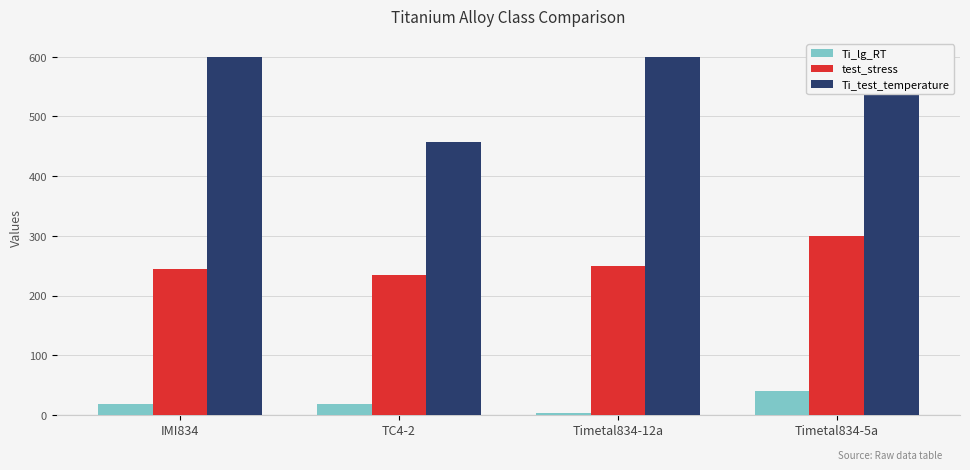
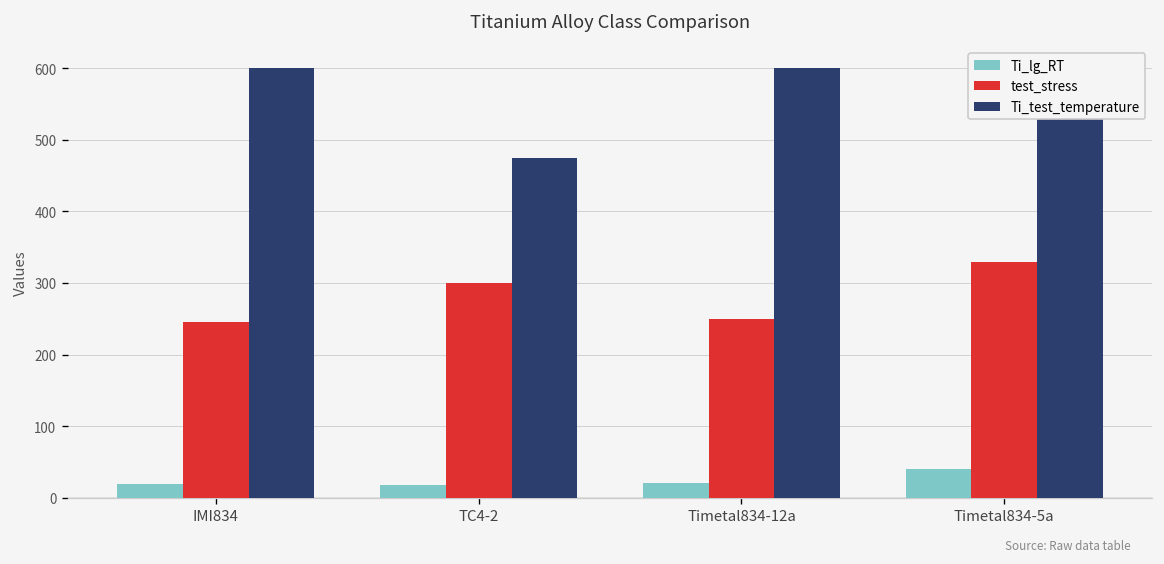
test_stress, TC4-2: 230 -> 300
Ti_test_temperature, TC4-2: 460 -> 480
Ti_lg_RT, Timetal834-12a: 0 -> 20
test_stress, Timetal834-5a: 300 -> 330
